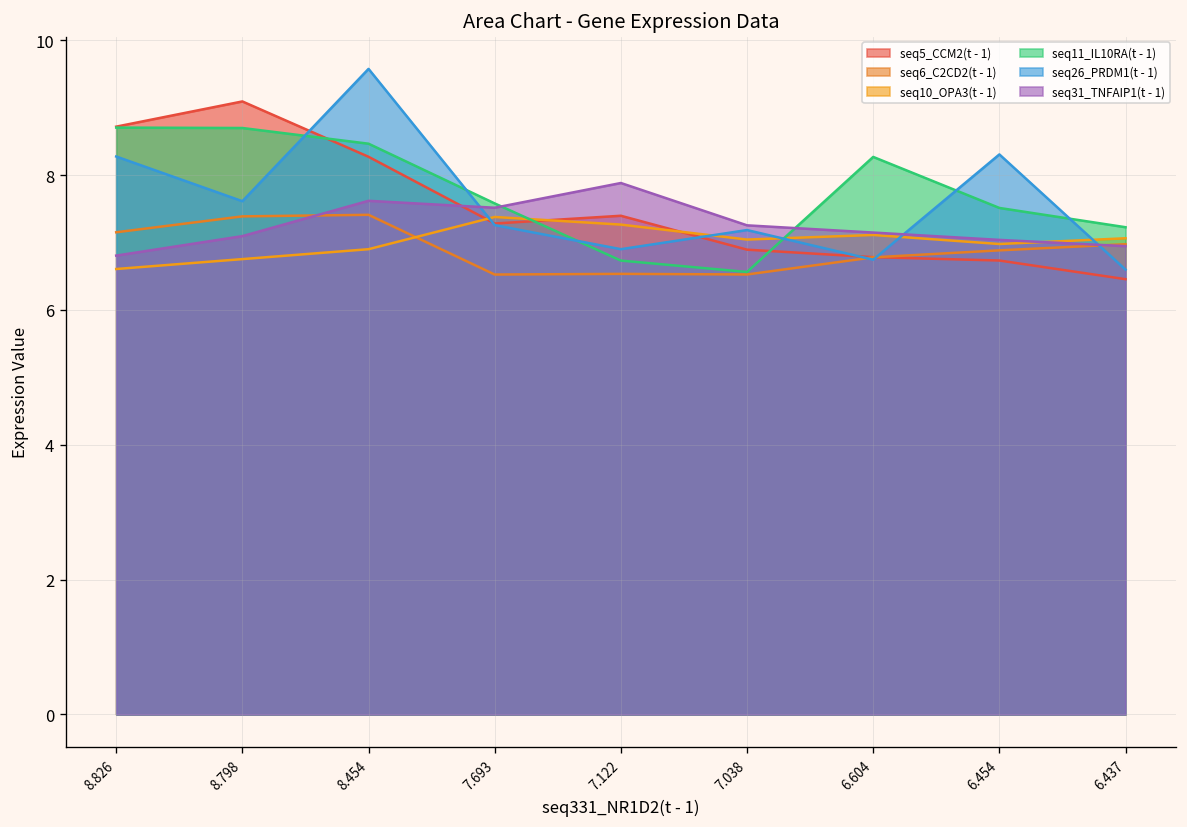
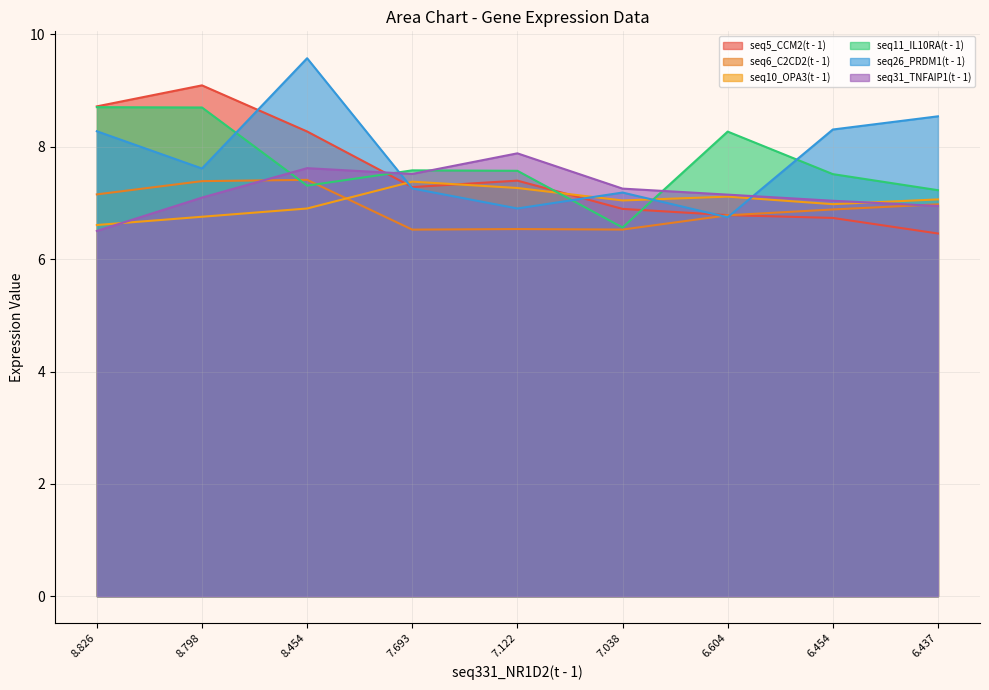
seq31_TNFAIP1(t - 1), 8.826: 6.8 -> 6.5
seq11_IL10RA(t - 1), 8.454: 8.5 -> 7.3
seq11_IL10RA(t - 1), 7.122: 6.7 -> 7.6
seq26_PRDM1(t - 1), 6.437: 6.6 -> 8.5
